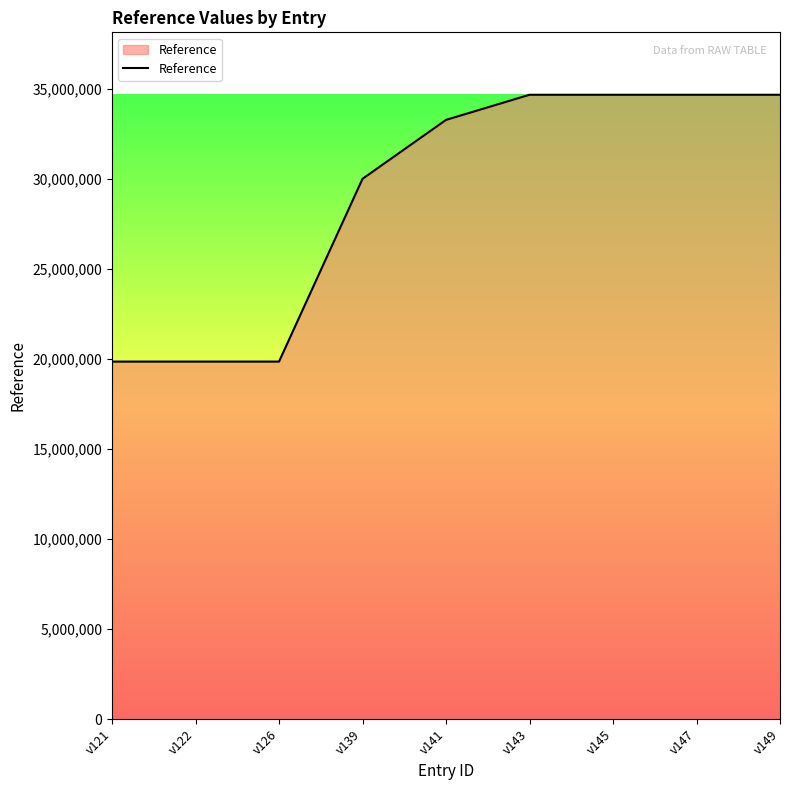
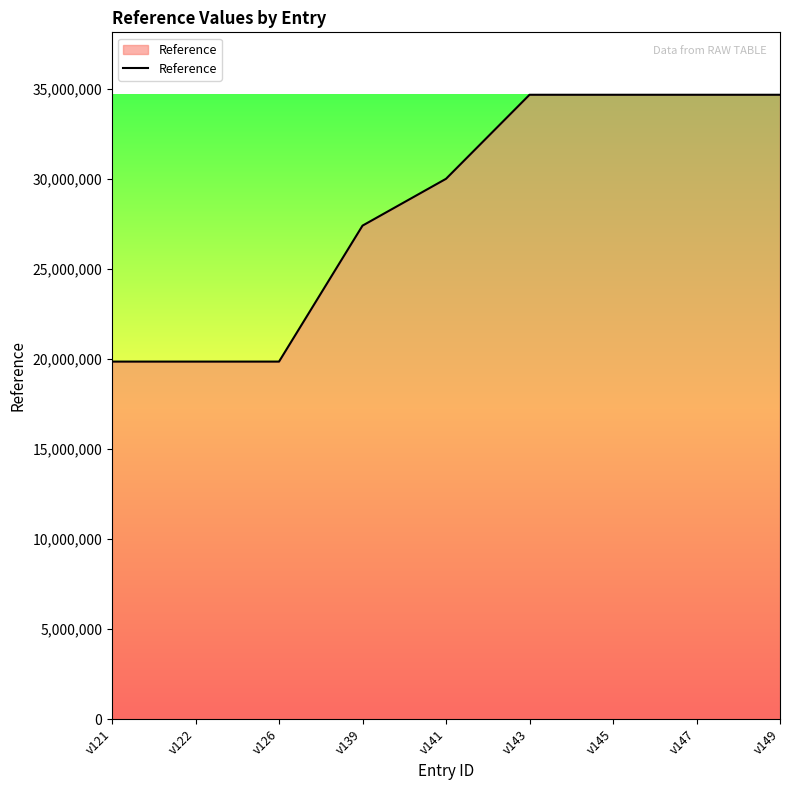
v139: 30,000,000 -> 27,400,000
v141: 33,300,000 -> 30,000,000
